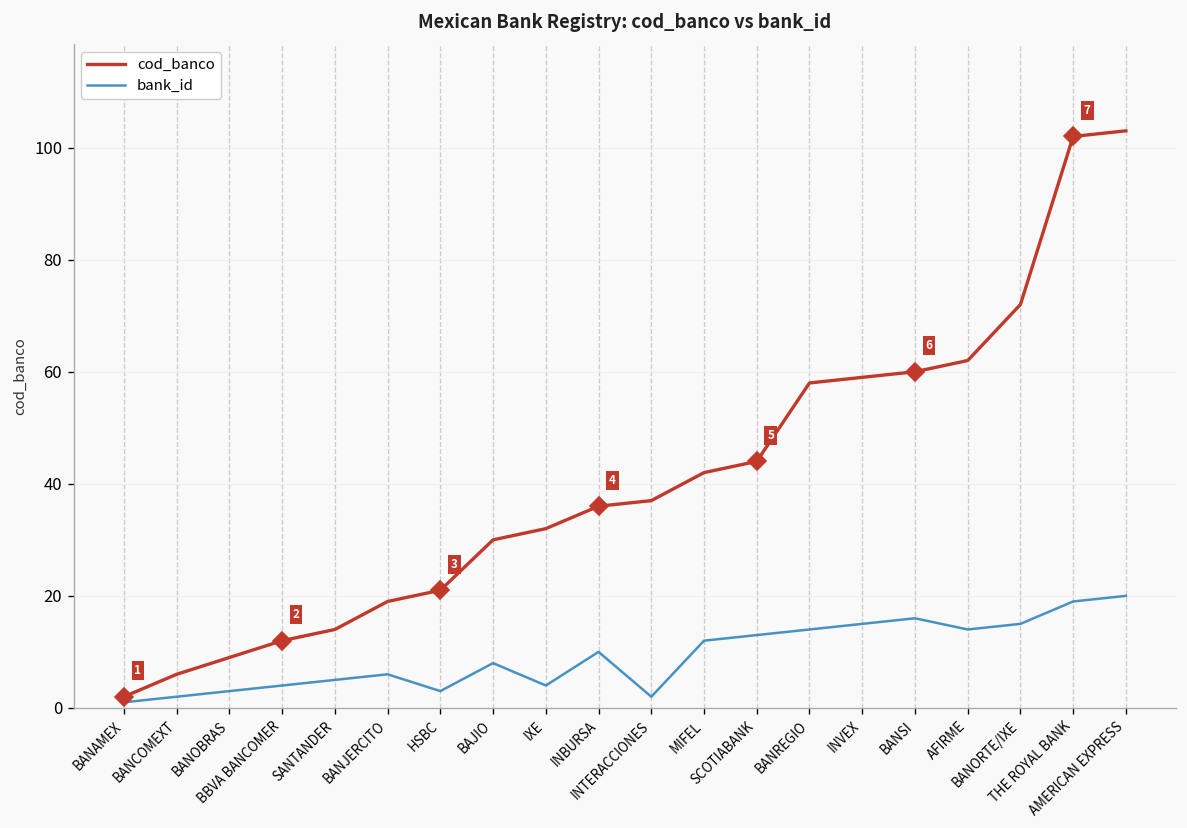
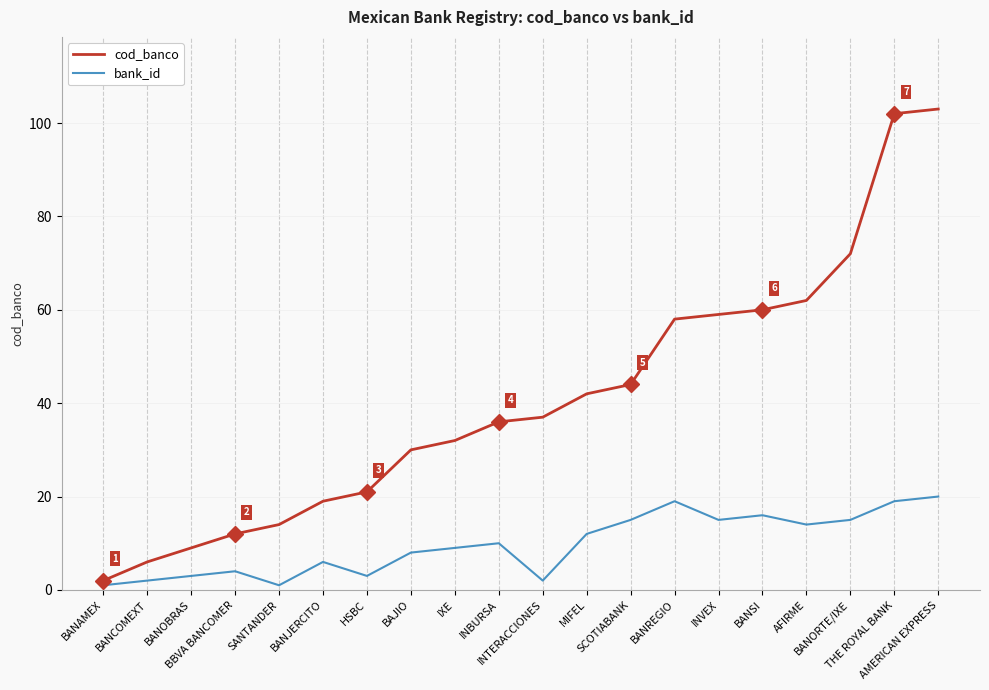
bank_id, SANTANDER: 5 -> 1
bank_id, IXE: 4 -> 9
bank_id, SCOTIABANK: 13 -> 15
bank_id, BANREGIO: 14 -> 19
